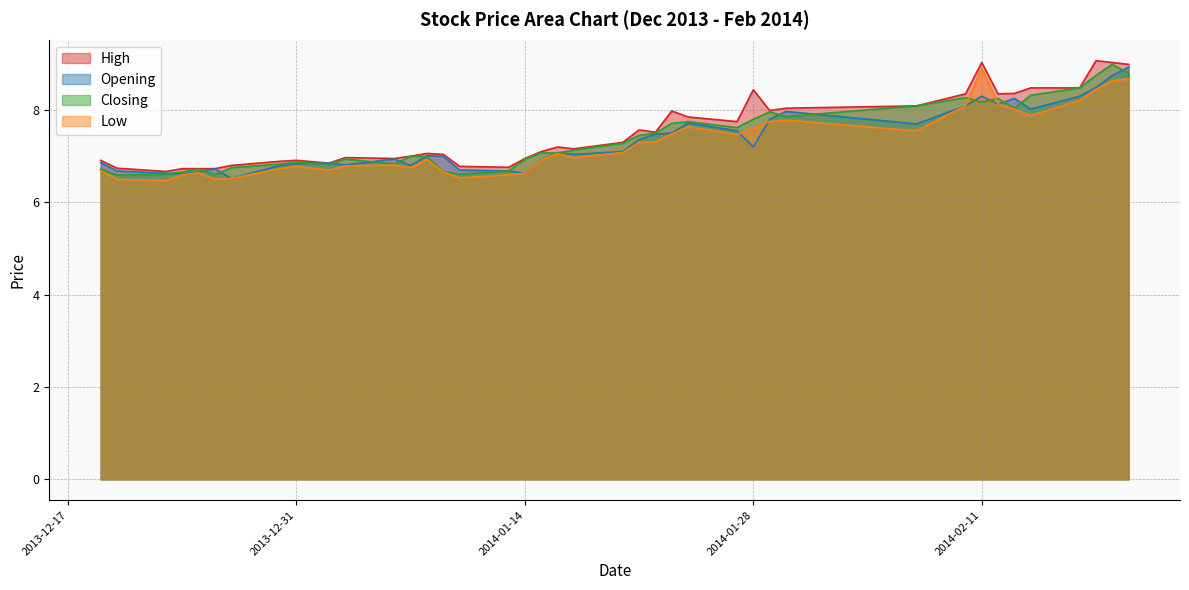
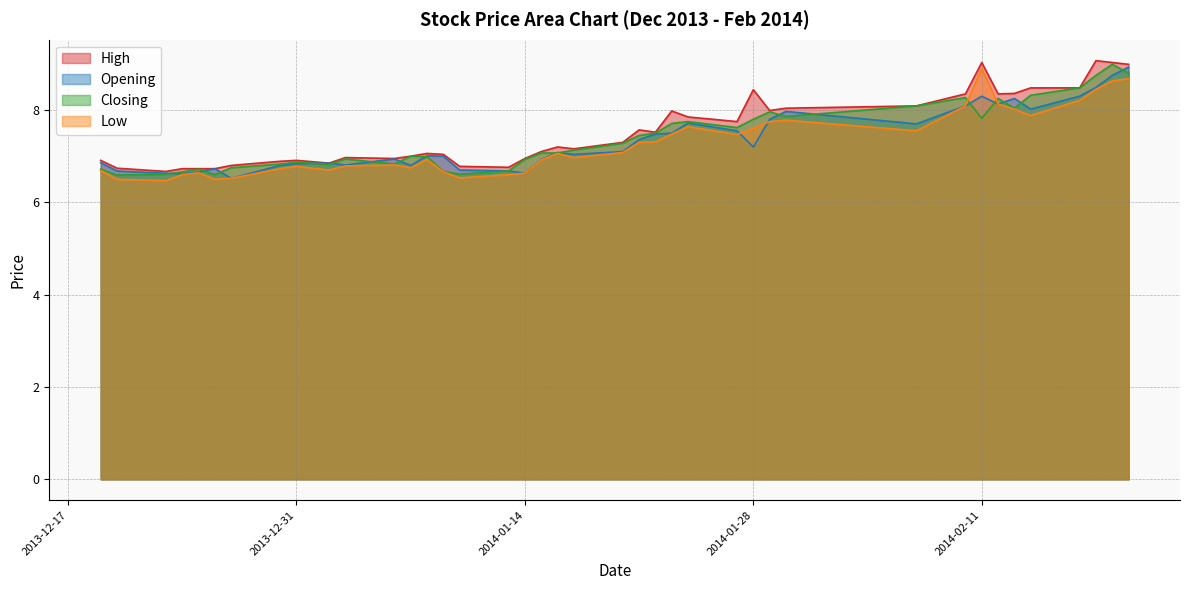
Closing, 2014-02-11: 8.2 -> 7.8
